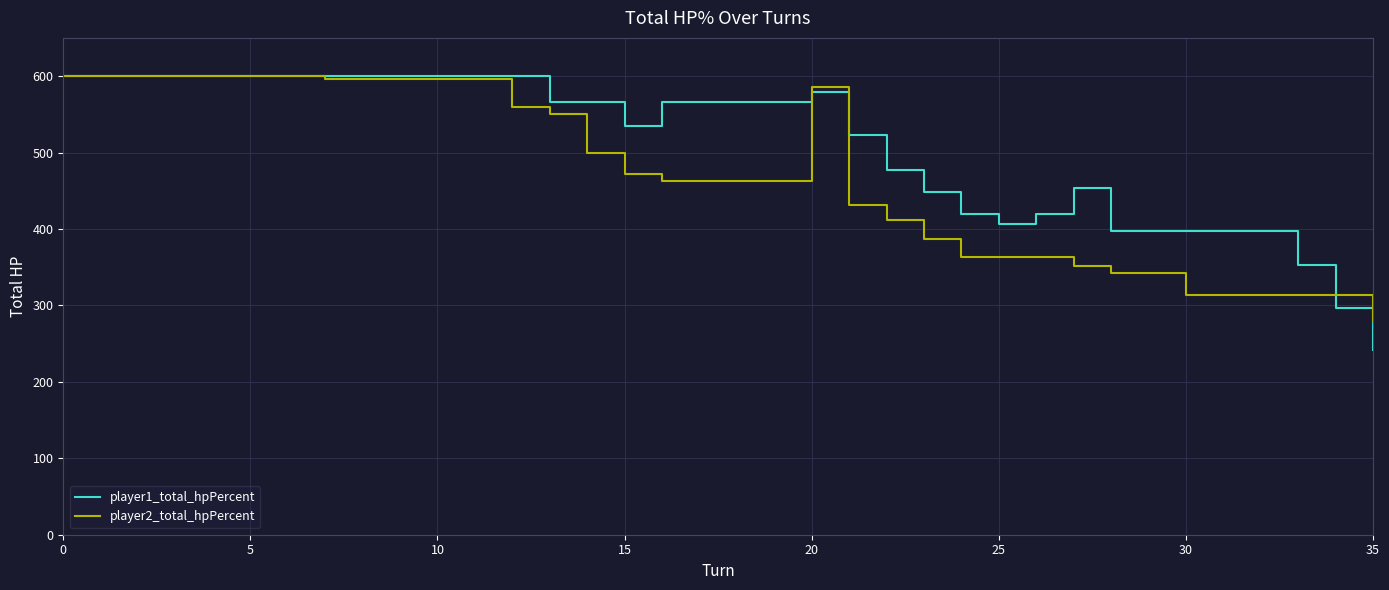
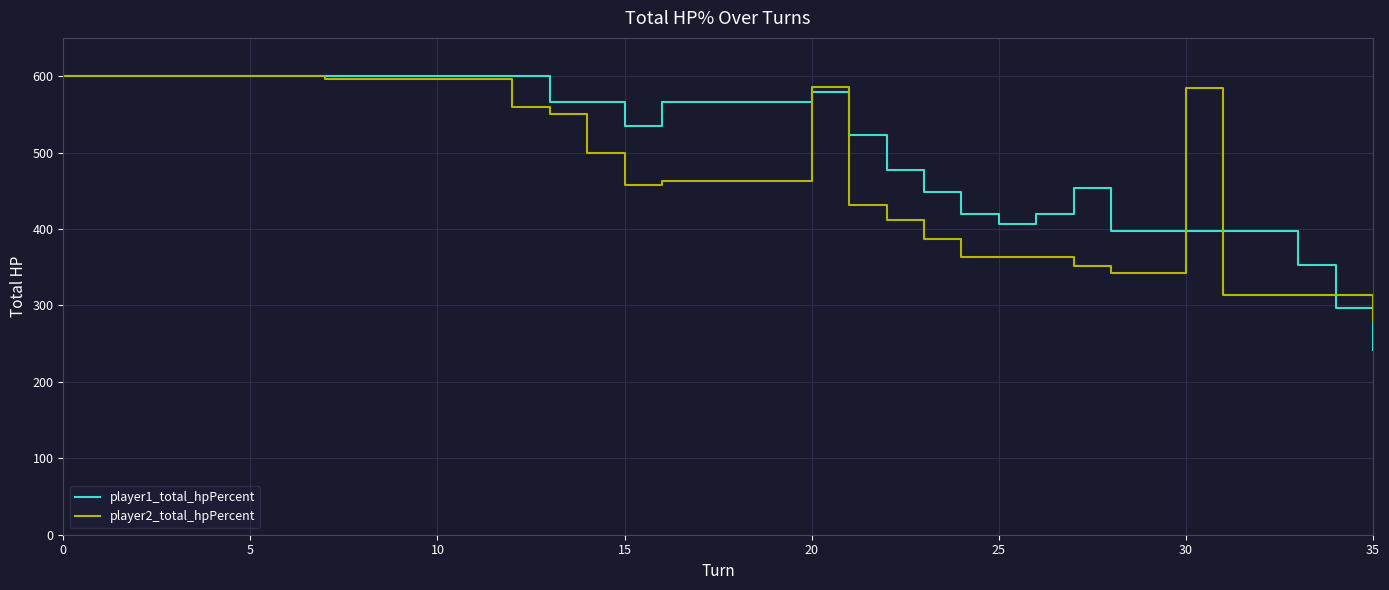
player2_total_hpPercent, 15: 470 -> 460
player2_total_hpPercent, 30: 310 -> 580
